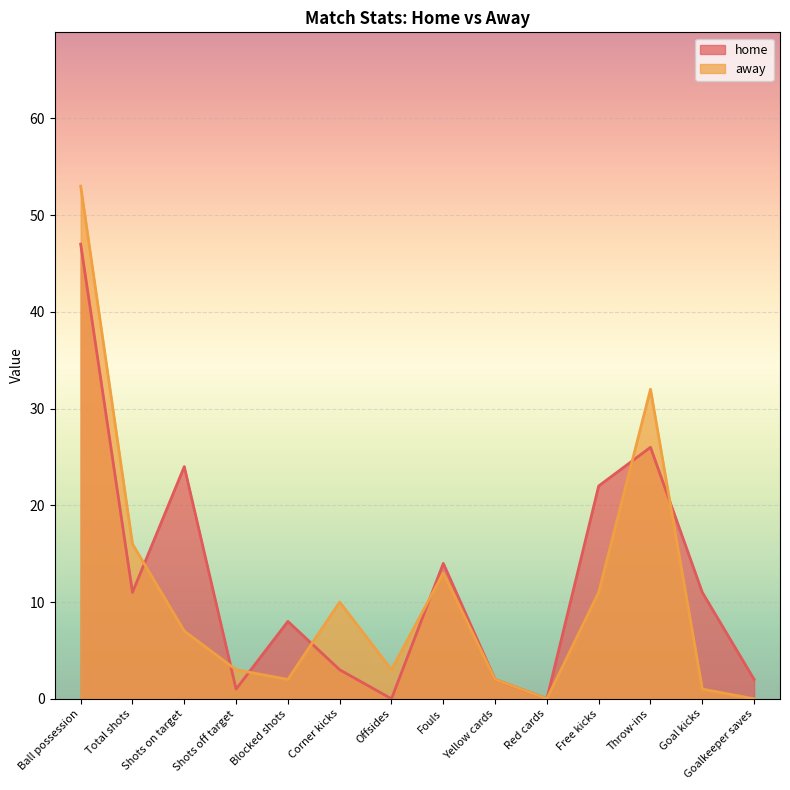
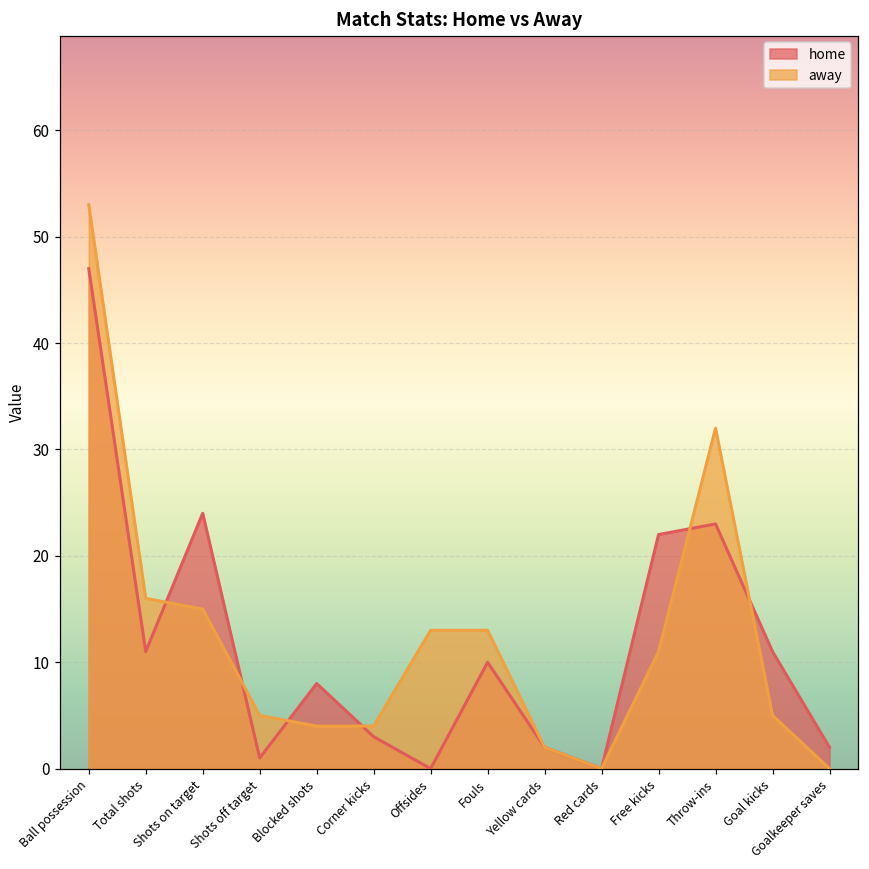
away, Shots on target: 7 -> 15
away, Shots off target: 3 -> 5
away, Blocked shots: 2 -> 4
away, Corner kicks: 10 -> 4
away, Offsides: 3 -> 13
home, Fouls: 14 -> 10
home, Throw-ins: 26 -> 23
away, Goal kicks: 1 -> 5
